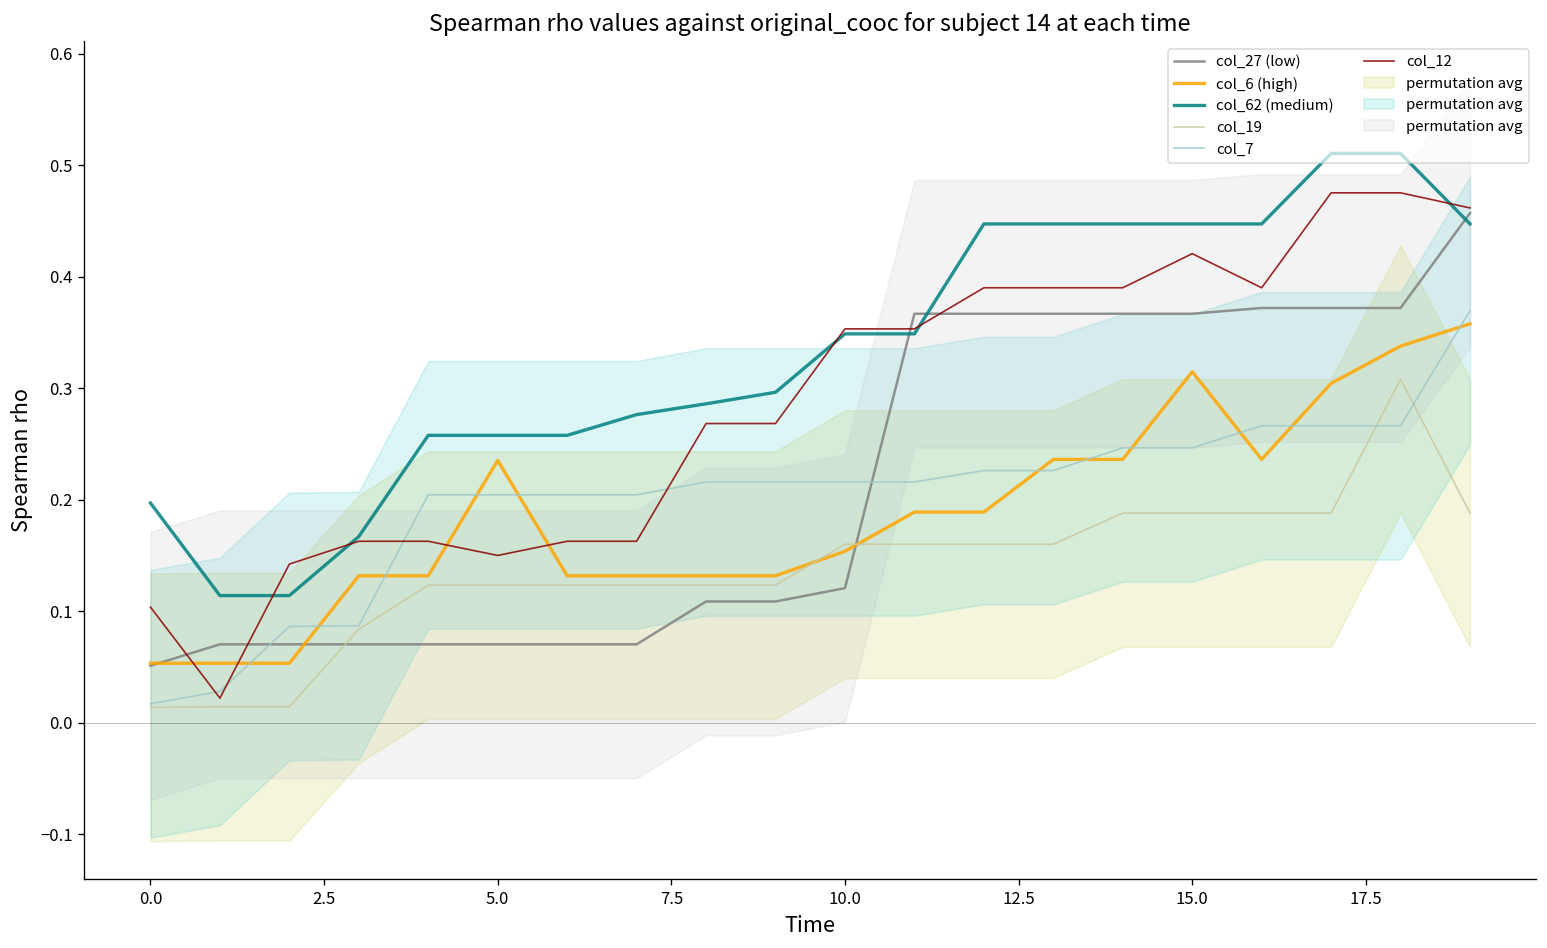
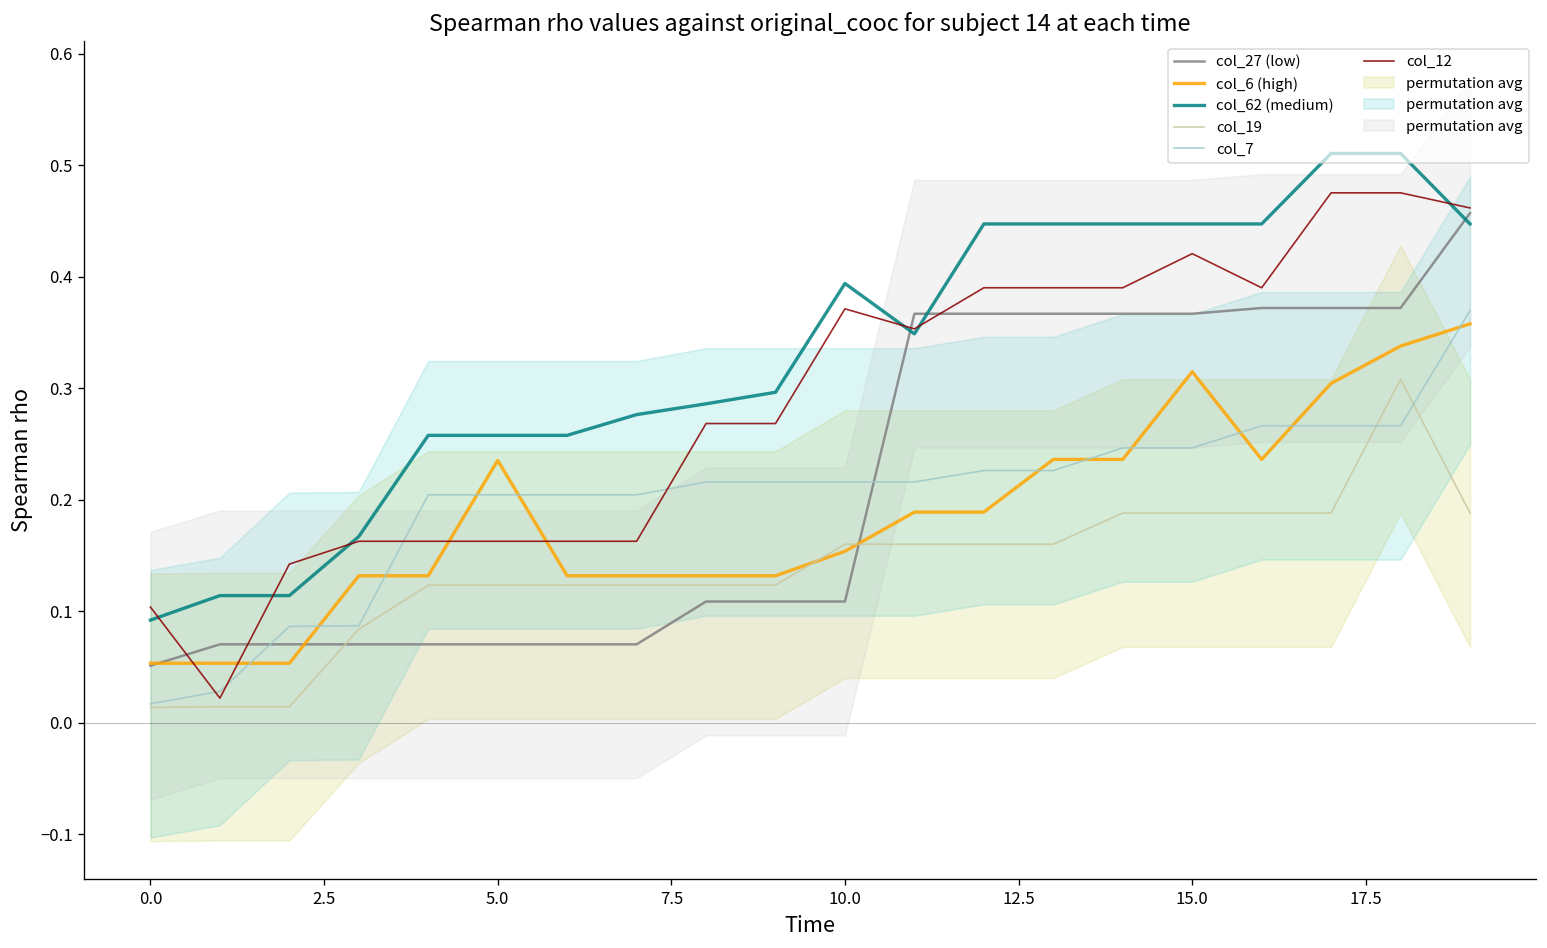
col_62 (medium), 0.0: 0.20 -> 0.09
col_12, 5.0: 0.15 -> 0.16
col_27 (low), 10.0: 0.12 -> 0.11
col_62 (medium), 10.0: 0.35 -> 0.39
col_12, 10.0: 0.35 -> 0.37
